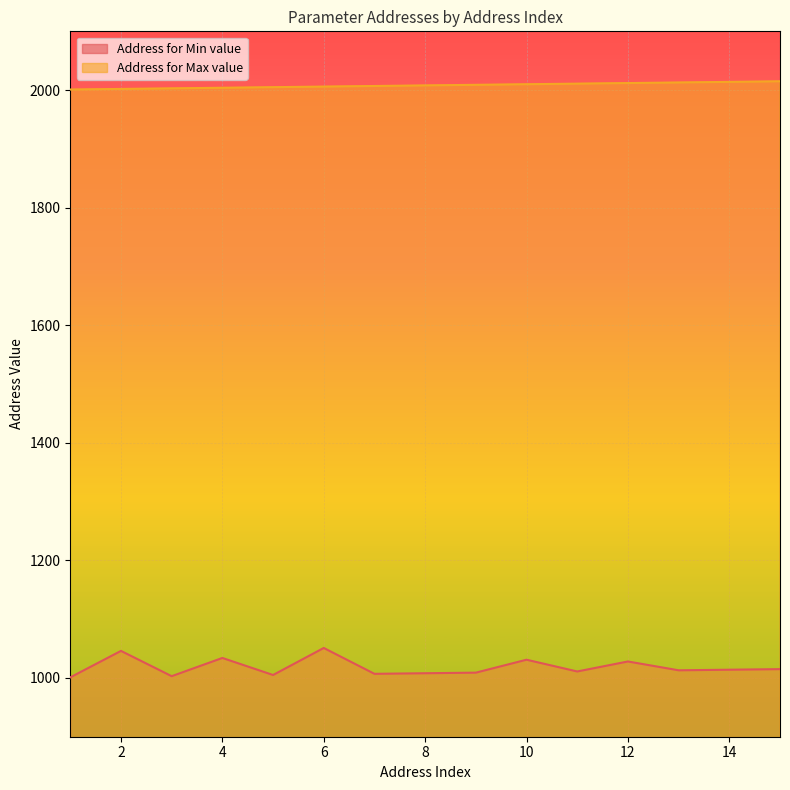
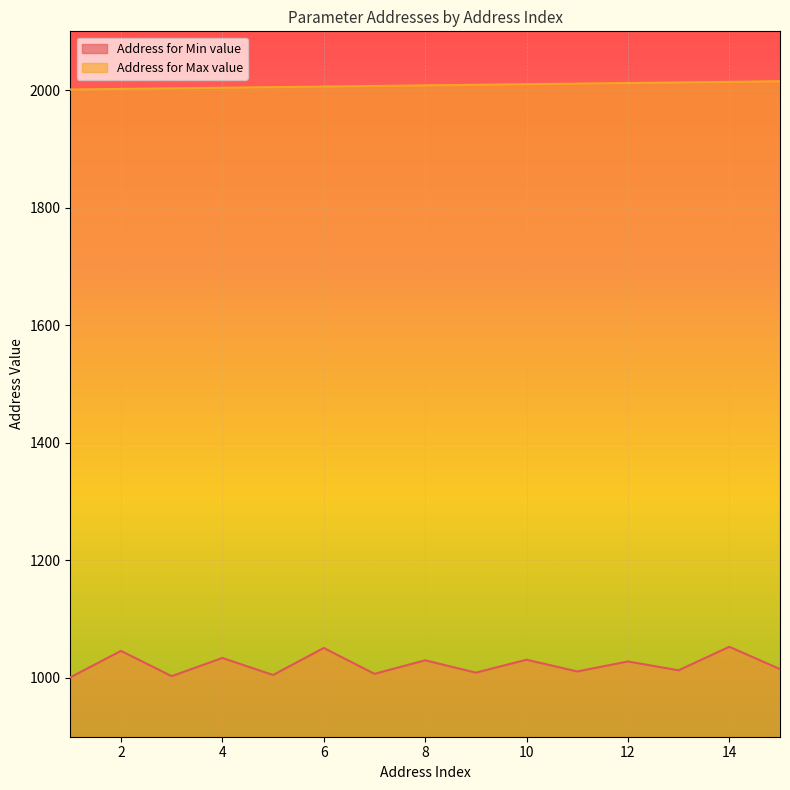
Address for Min value, 8: 1010 -> 1030
Address for Min value, 14: 1010 -> 1050
